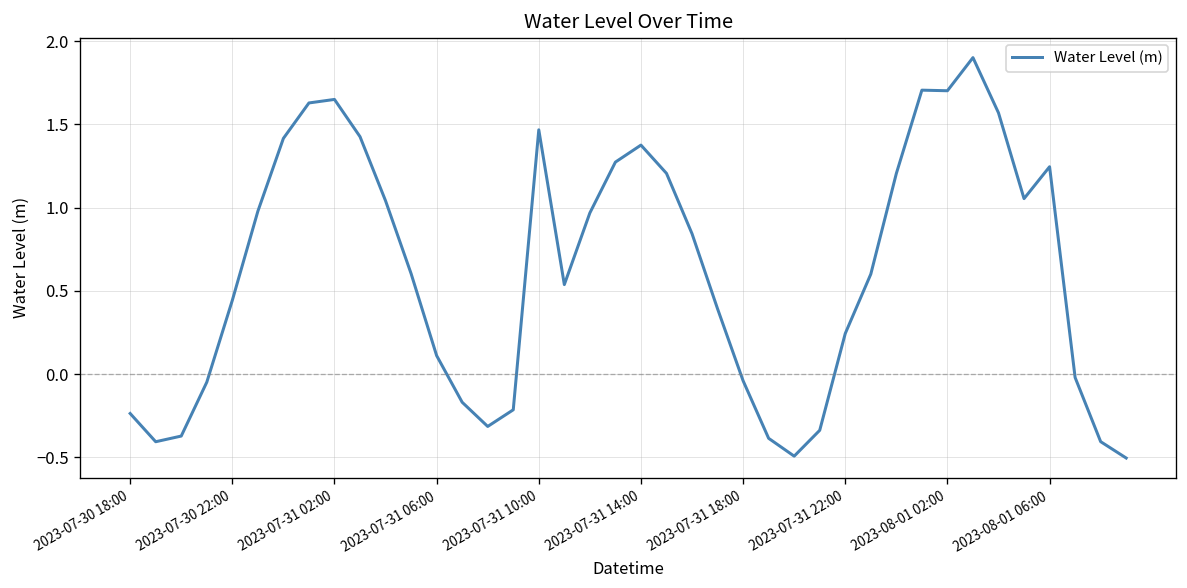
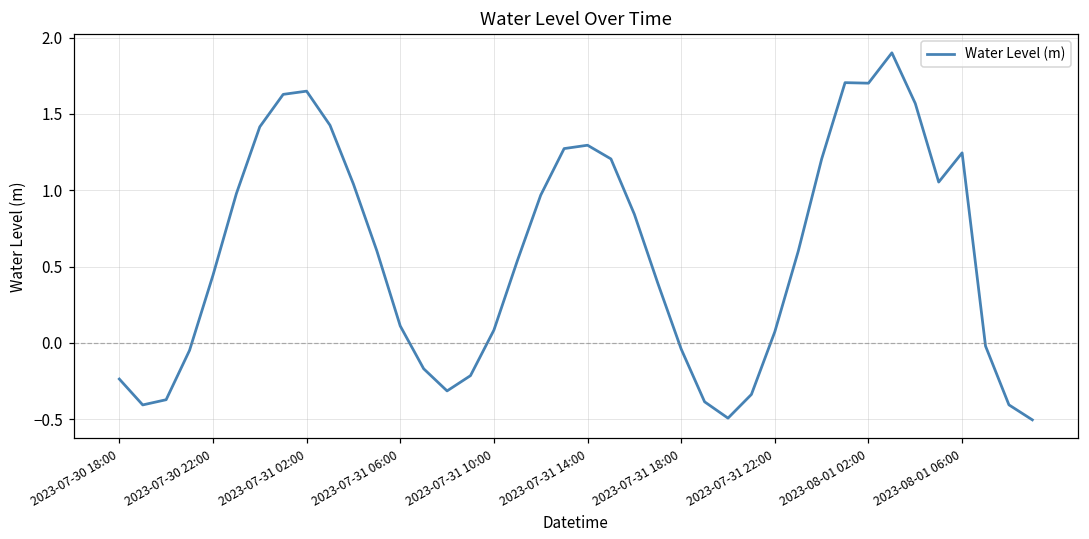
2023-07-31 10:00: 1.47 -> 0.08
2023-07-31 14:00: 1.37 -> 1.29
2023-07-31 22:00: 0.24 -> 0.07
